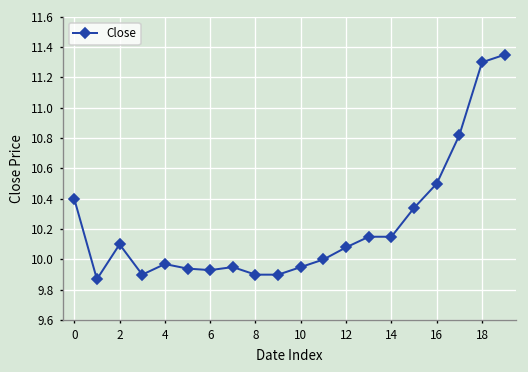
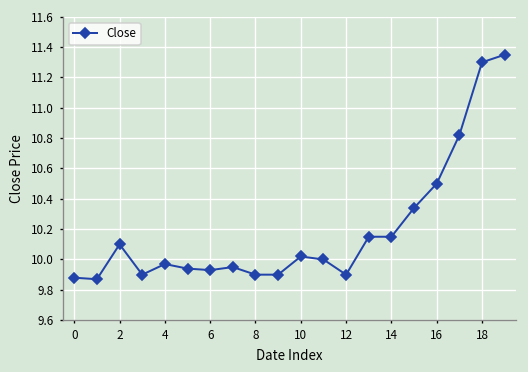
0: 10.40 -> 9.88
10: 9.95 -> 10.02
12: 10.08 -> 9.90
